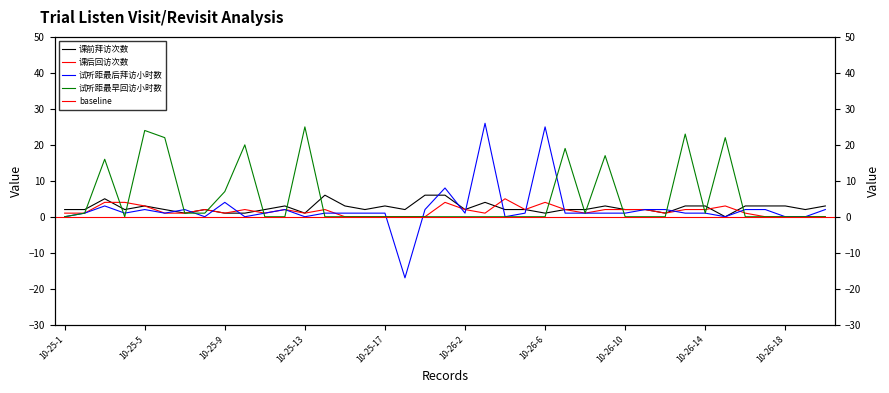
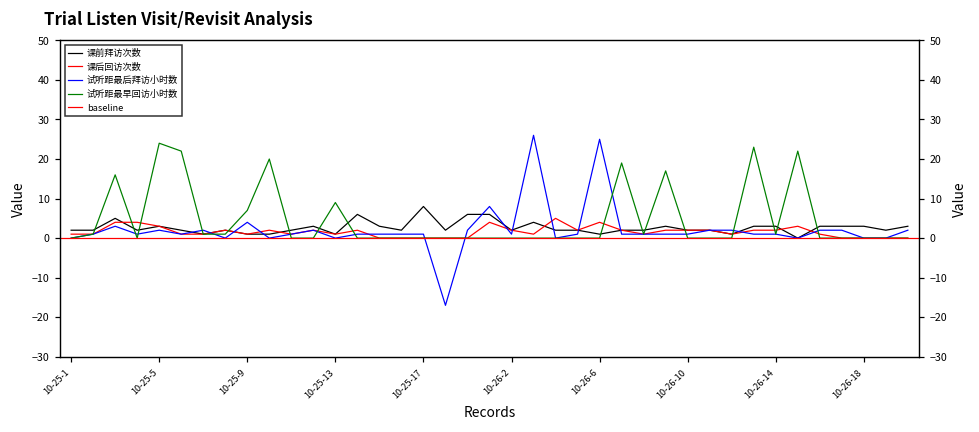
试听距最早回访小时数, 10-25-13: 25 -> 9
课前拜访次数, 10-25-17: 3 -> 8
